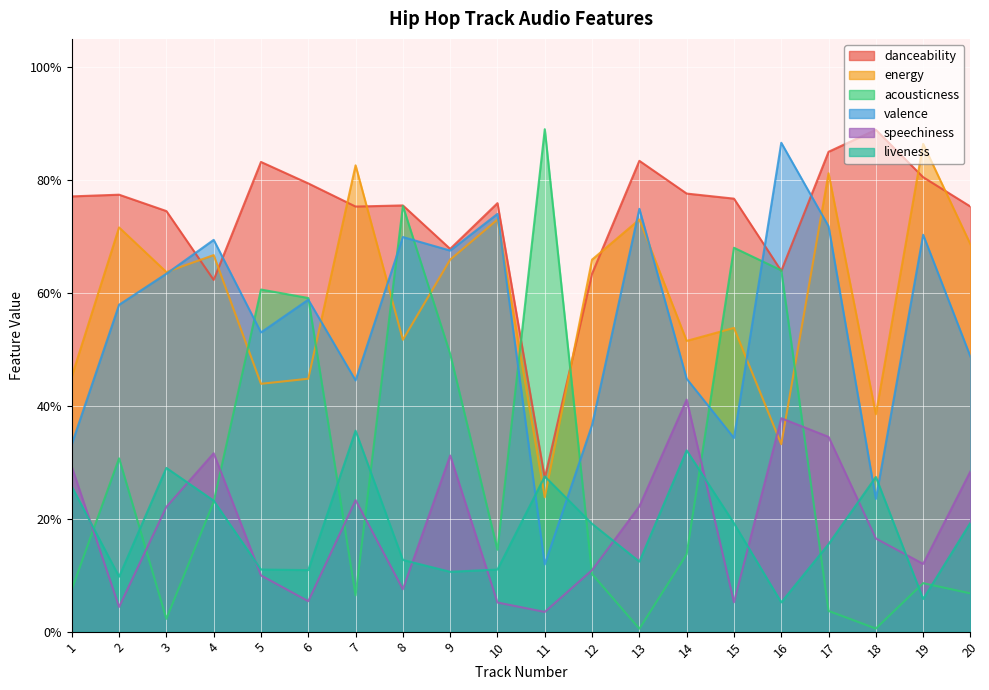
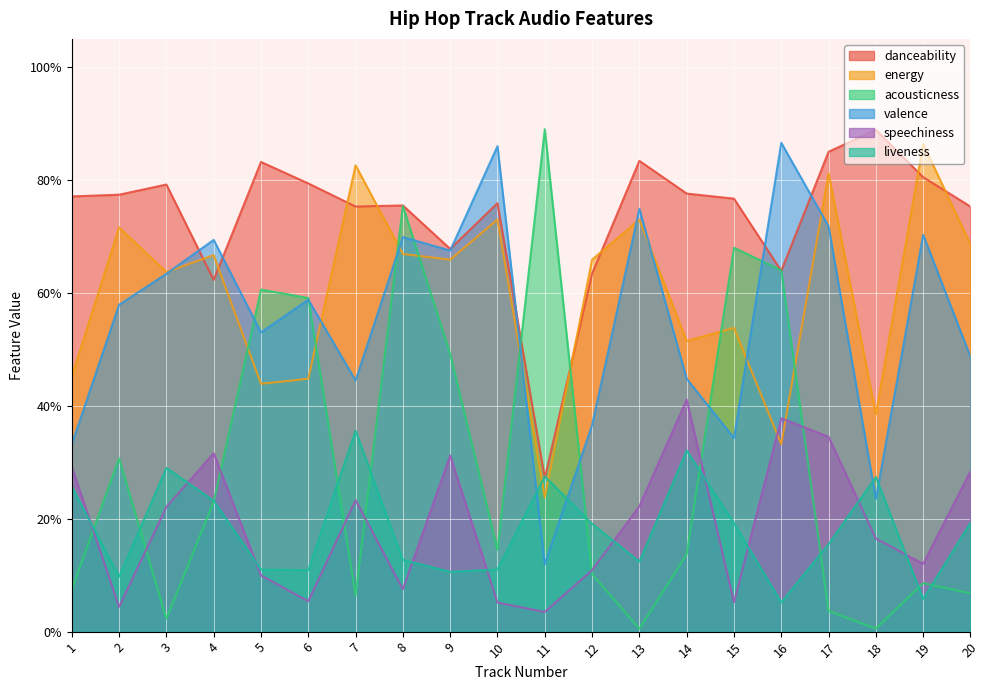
danceability, 3: 75% -> 79%
energy, 8: 52% -> 67%
valence, 10: 74% -> 86%
